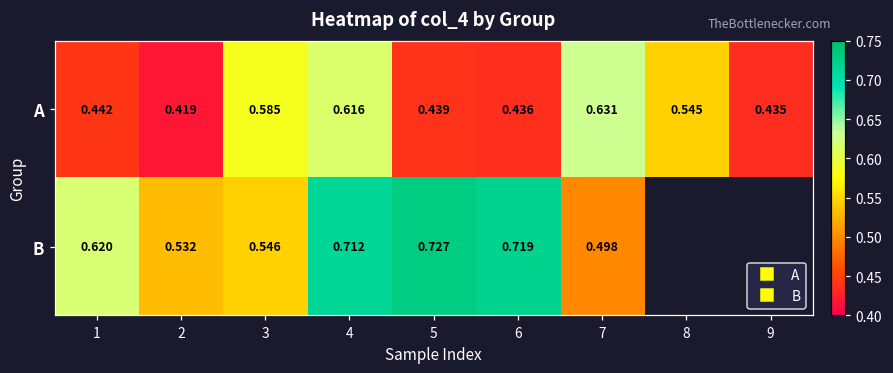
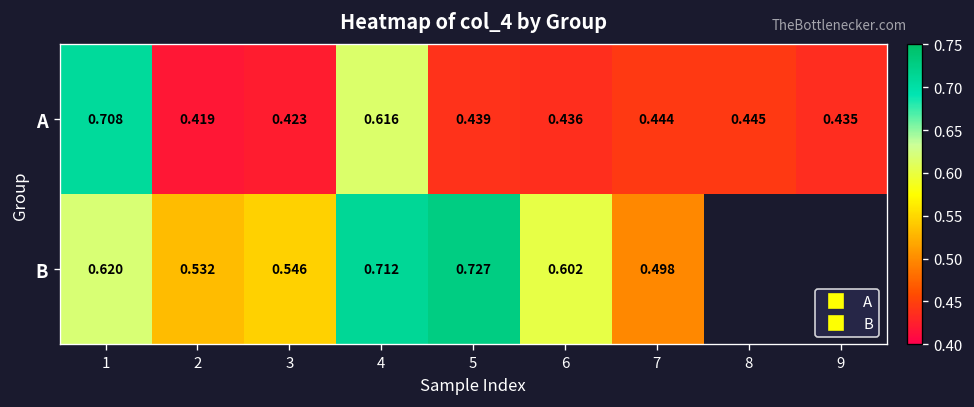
A, 1: 0.442 -> 0.708
A, 3: 0.585 -> 0.423
A, 7: 0.631 -> 0.444
A, 8: 0.545 -> 0.445
B, 6: 0.719 -> 0.602
